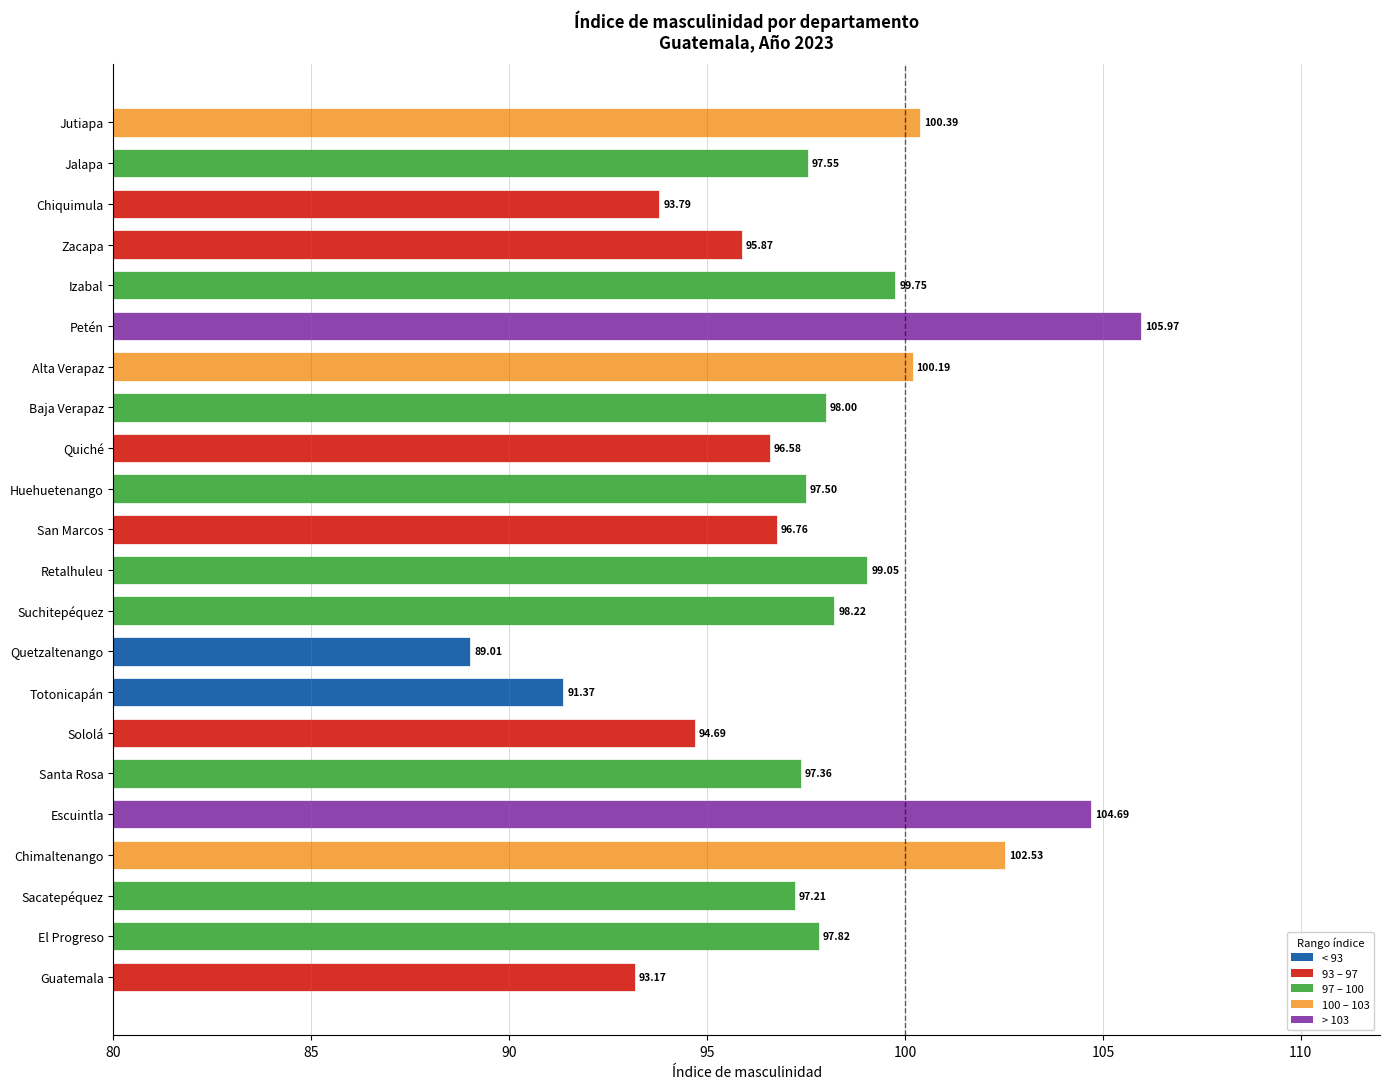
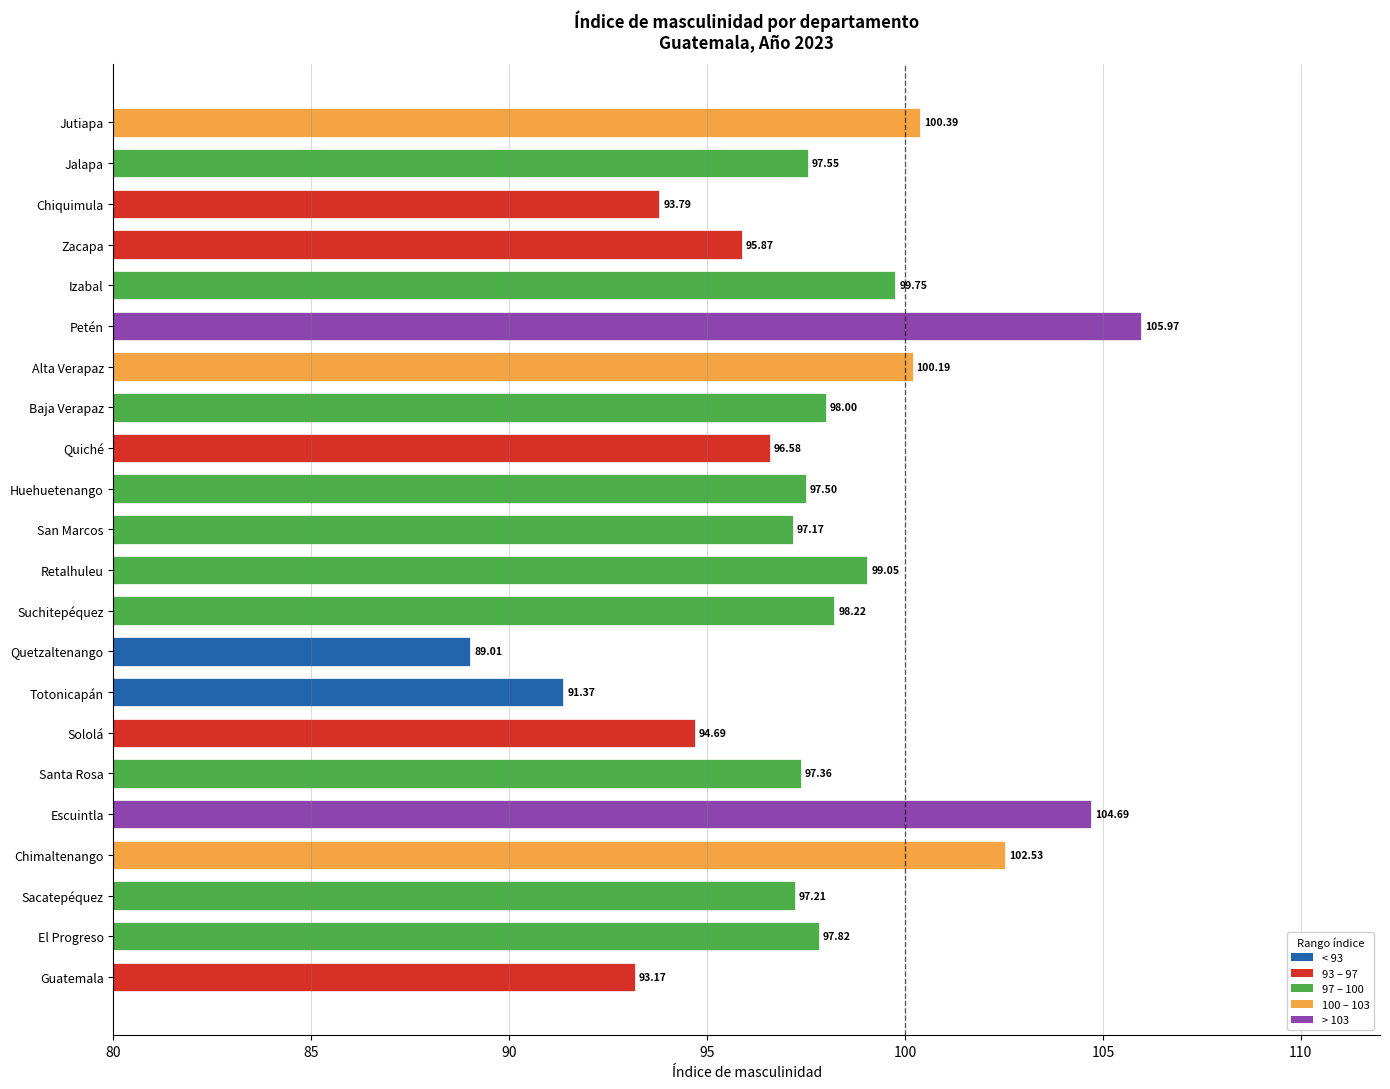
San Marcos: 96.76 -> 97.17
